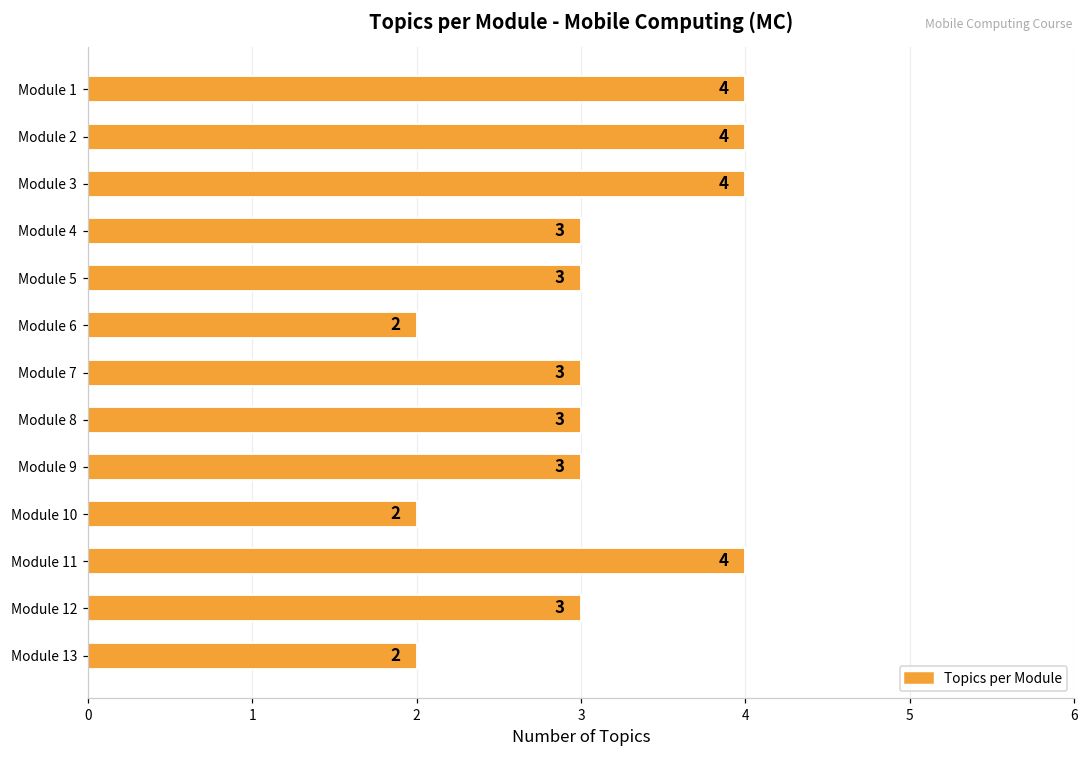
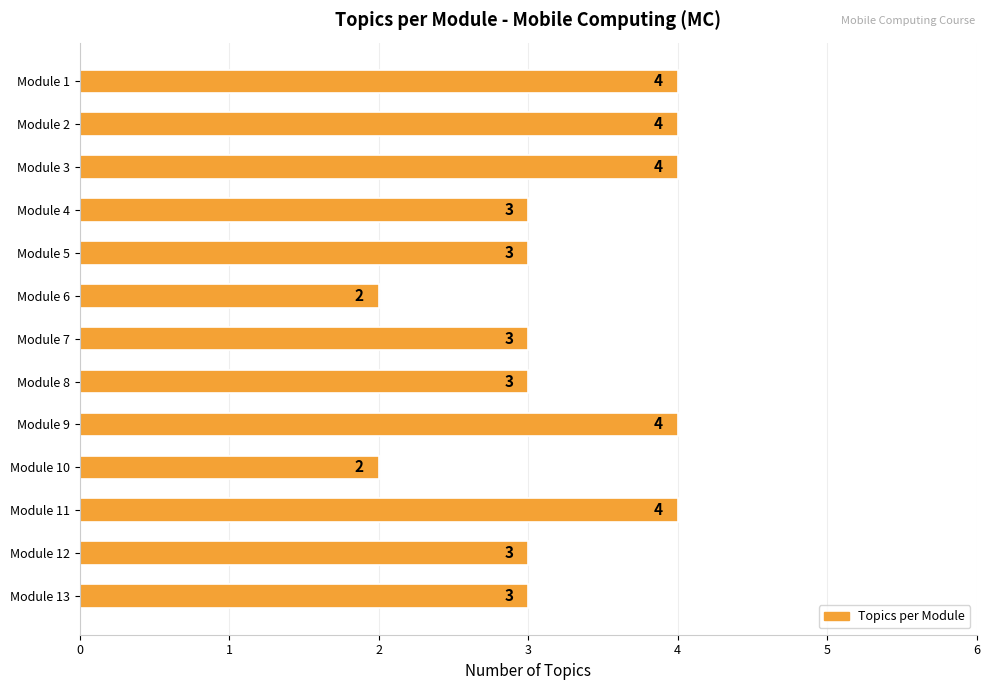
Module 9: 3 -> 4
Module 13: 2 -> 3
